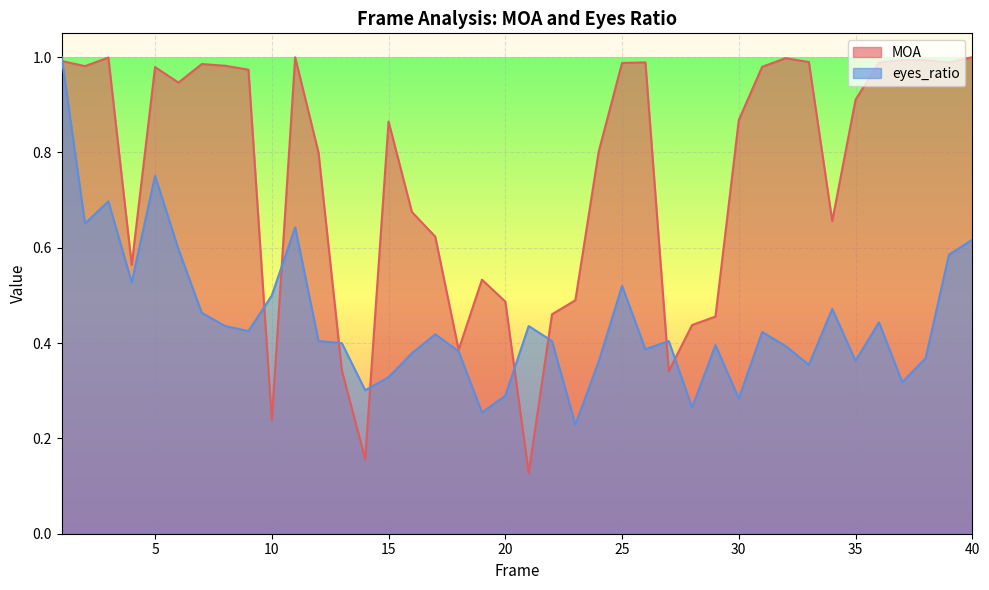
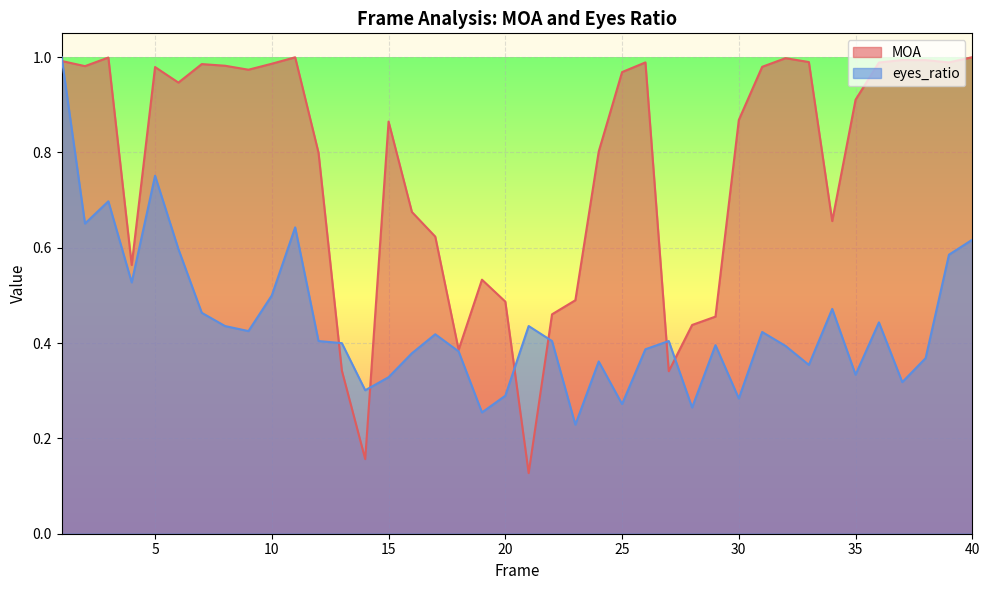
MOA, 10: 0.24 -> 0.99
MOA, 25: 0.99 -> 0.97
eyes_ratio, 25: 0.52 -> 0.27
eyes_ratio, 35: 0.36 -> 0.33
